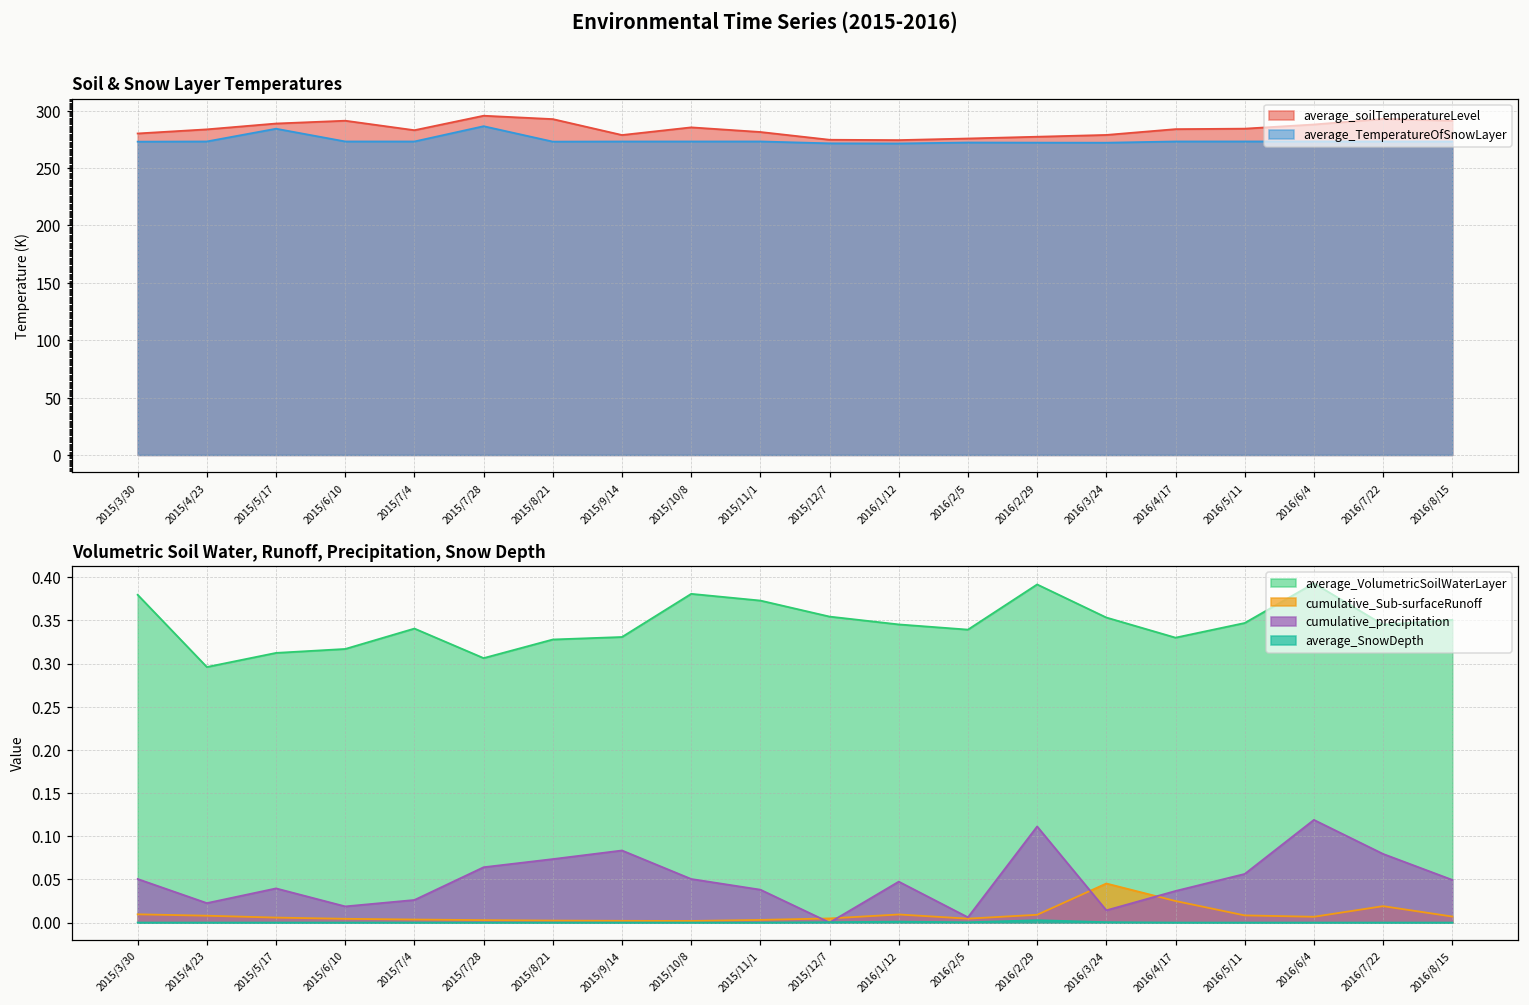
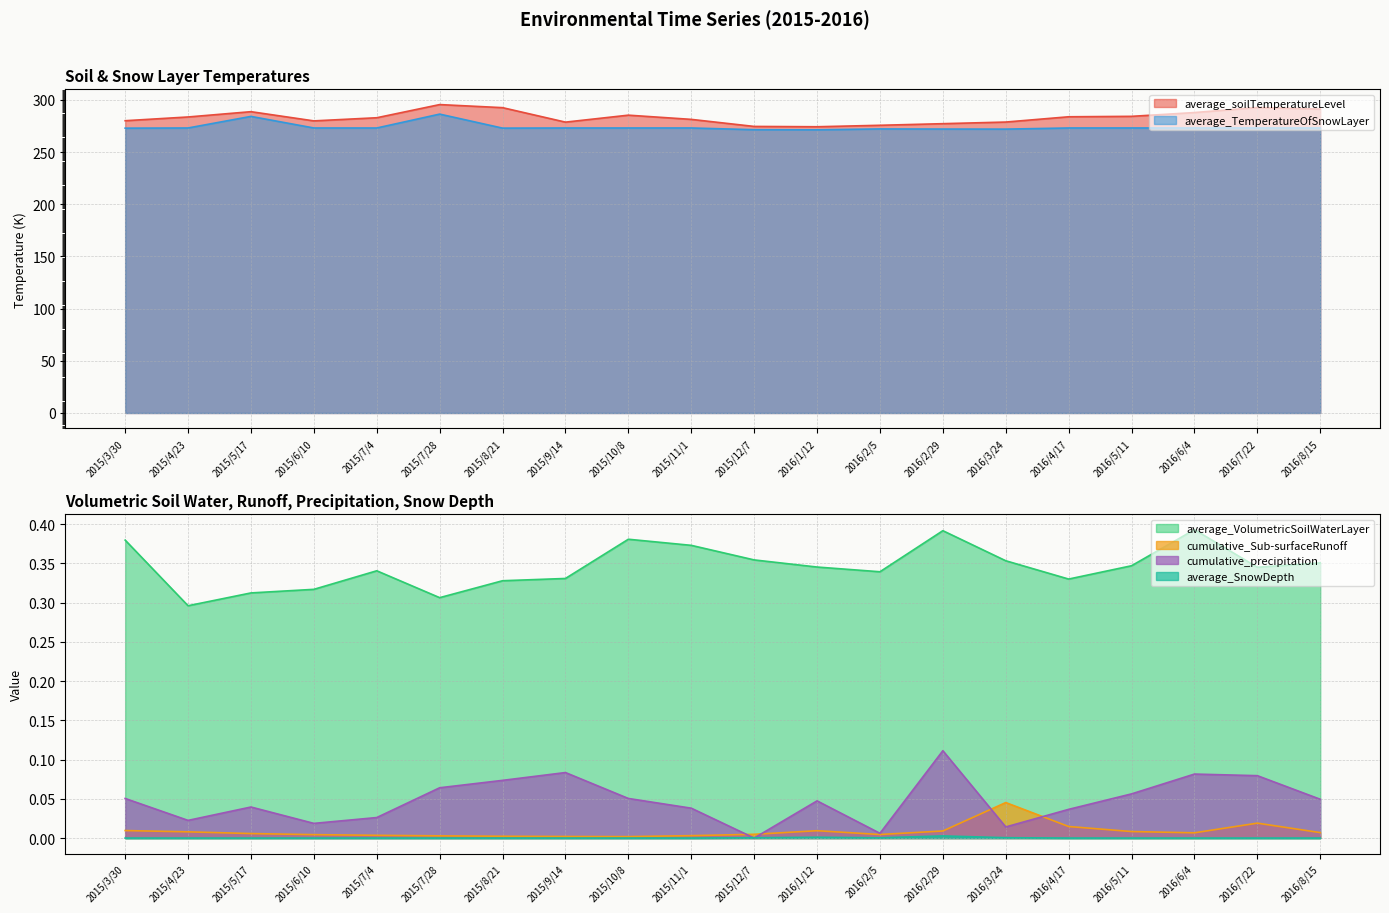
Soil & Snow Layer Temperatures, average_soilTemperatureLevel, 2015/6/10: 291 -> 280
Volumetric Soil Water, Runoff, Precipitation, Snow Depth, cumulative_Sub-surfaceRunoff, 2016/4/17: 0.02 -> 0.01
Volumetric Soil Water, Runoff, Precipitation, Snow Depth, cumulative_precipitation, 2016/6/4: 0.12 -> 0.08
